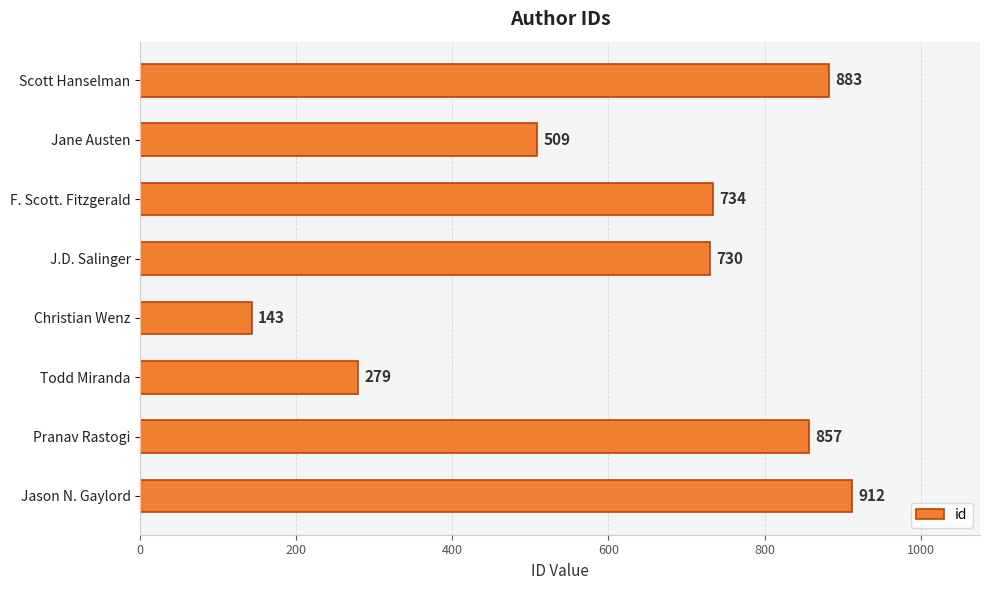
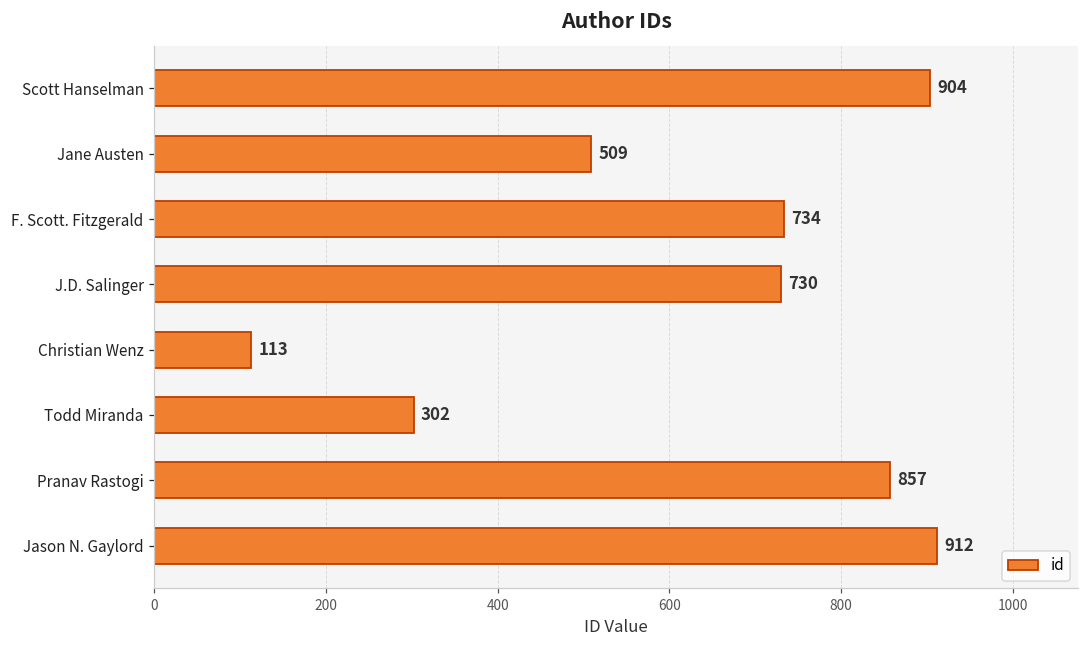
Scott Hanselman: 883 -> 904
Christian Wenz: 143 -> 113
Todd Miranda: 279 -> 302
